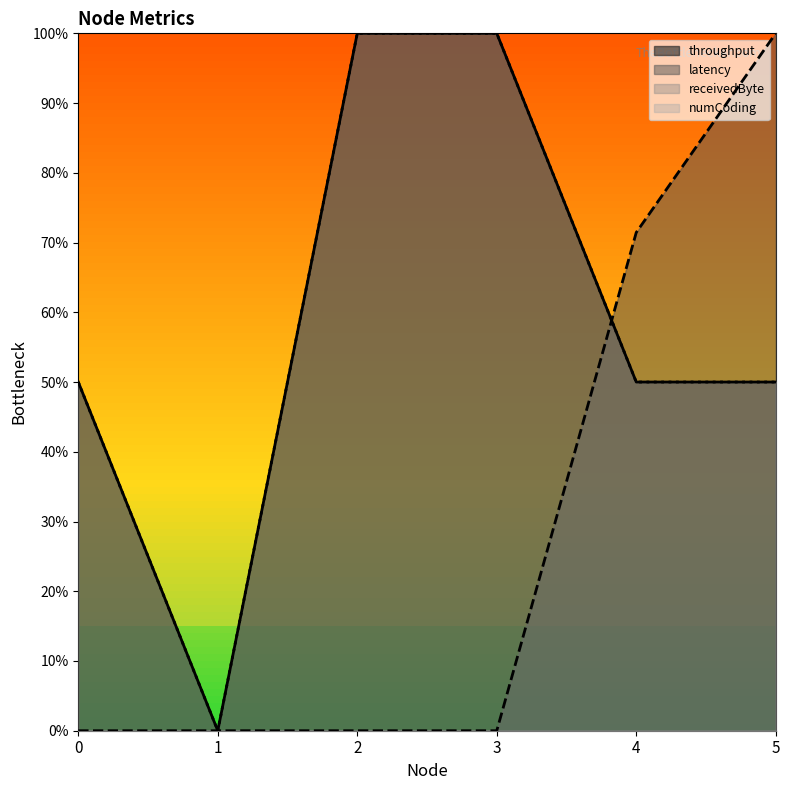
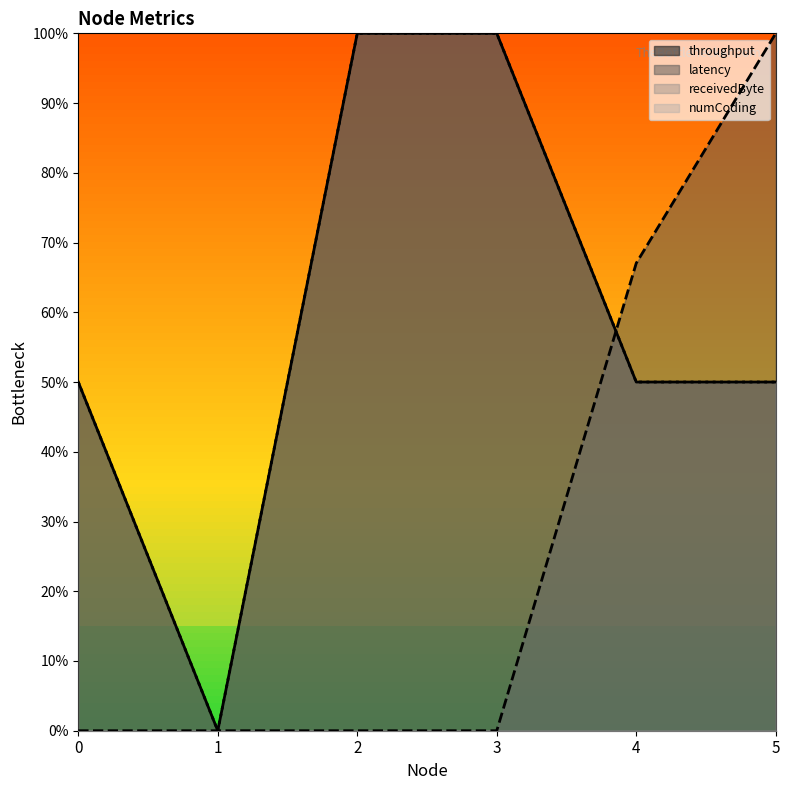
latency, 4: 71% -> 67%
